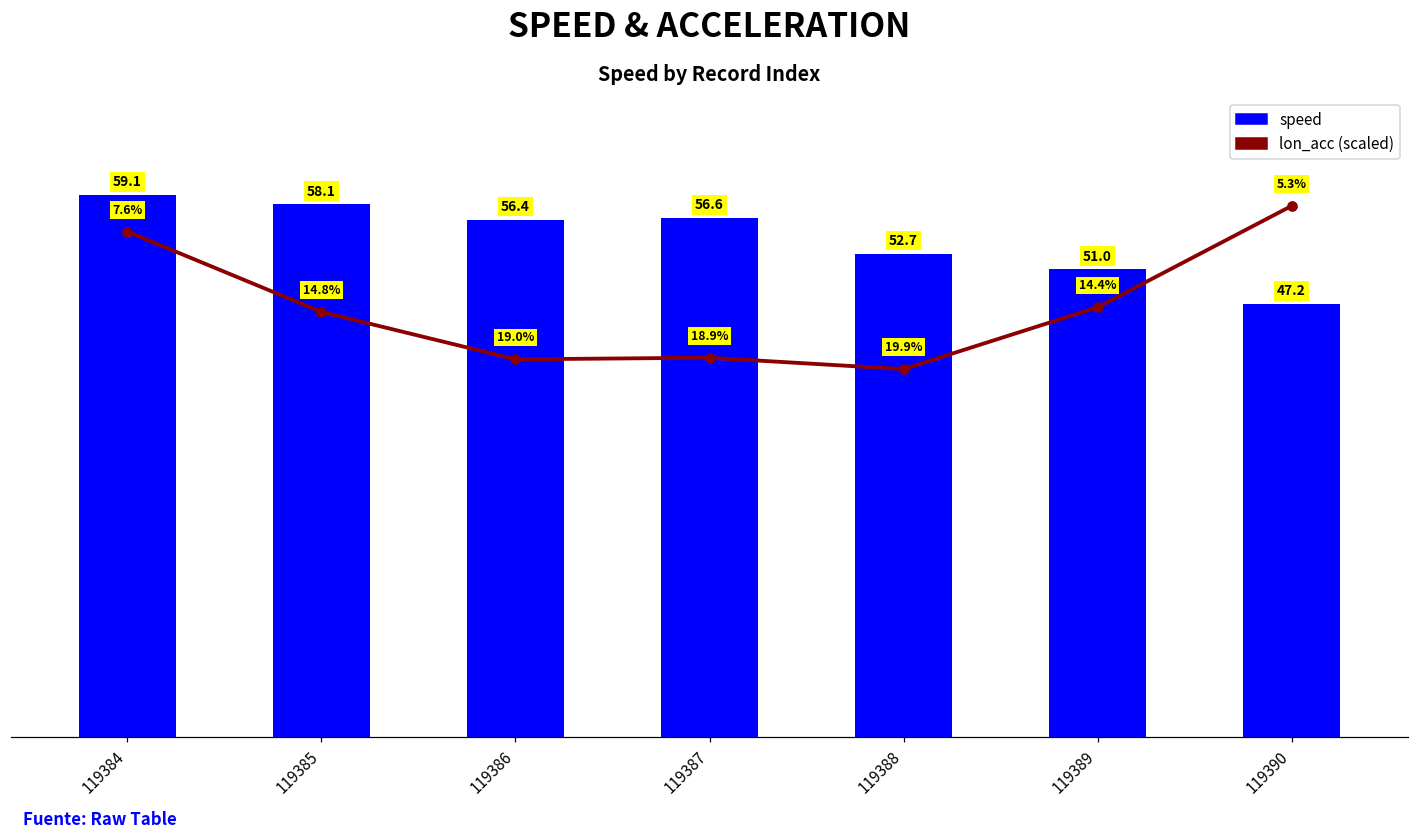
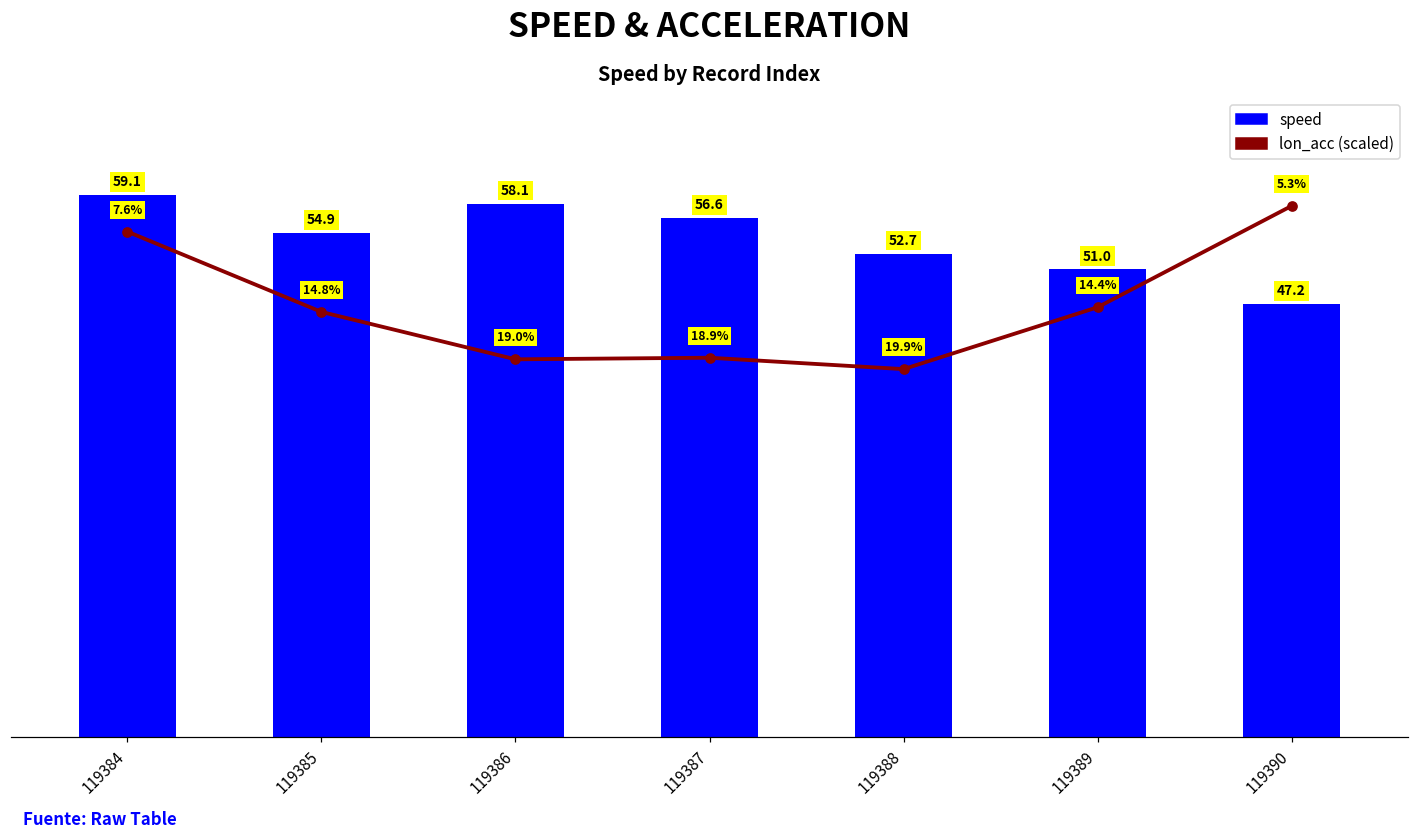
speed, 119385: 58.1 -> 54.9
speed, 119386: 56.4 -> 58.1
